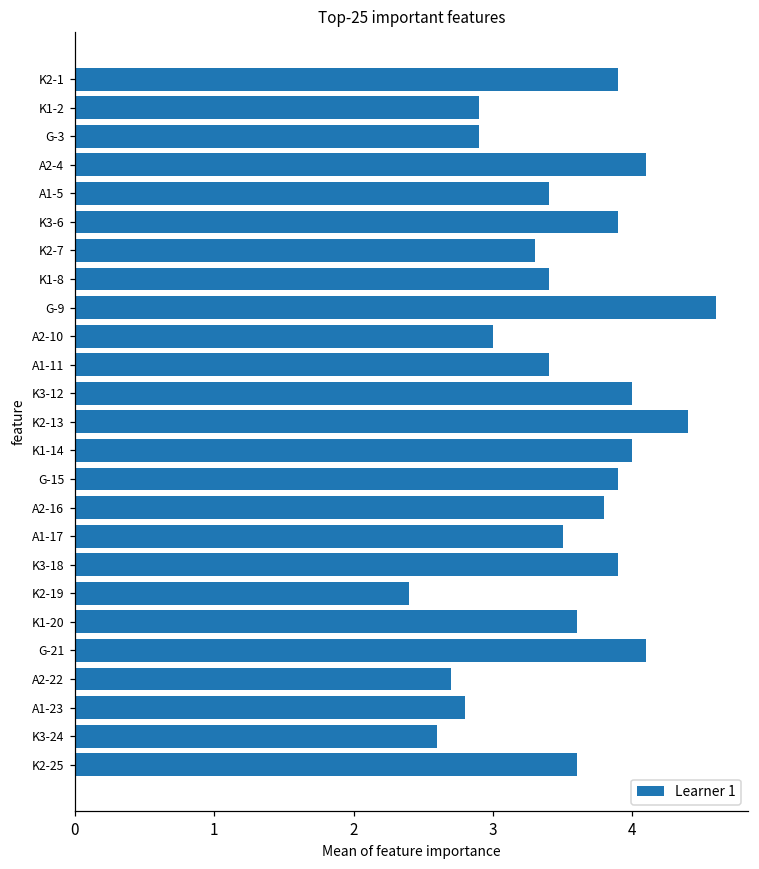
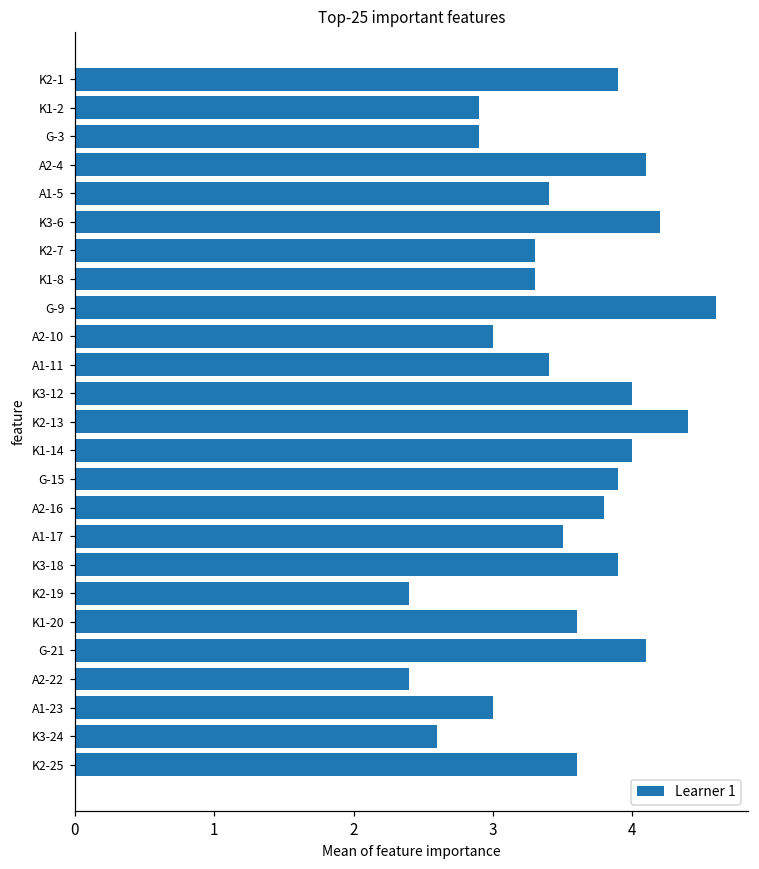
K3-6: 3.9 -> 4.2
K1-8: 3.4 -> 3.3
A2-22: 2.7 -> 2.4
A1-23: 2.8 -> 3.0
